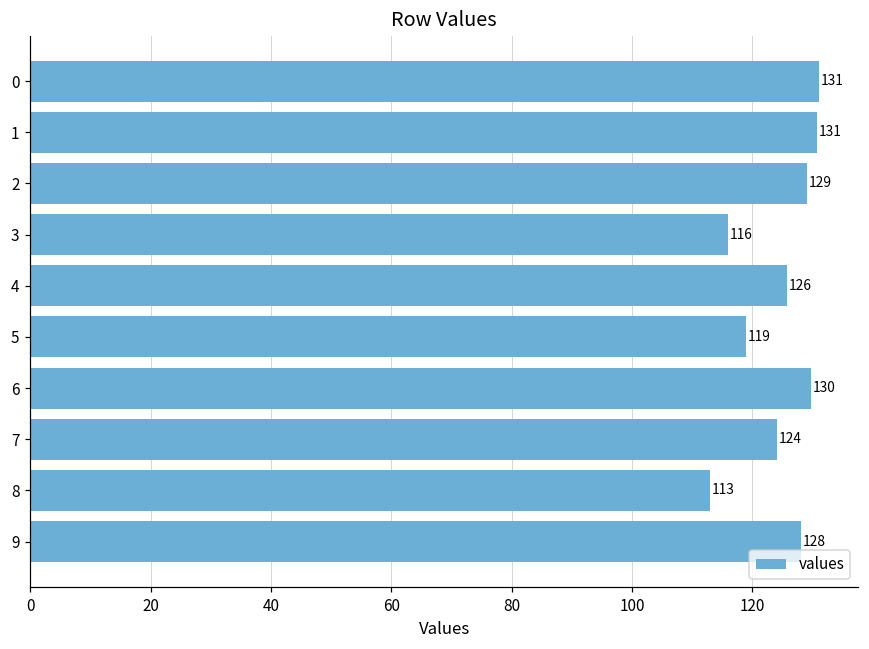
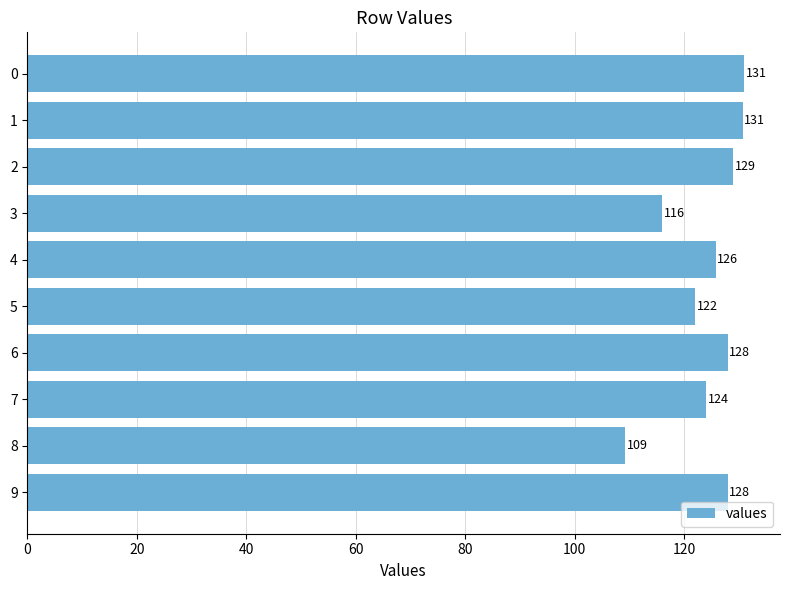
5: 119 -> 122
6: 130 -> 128
8: 113 -> 109
